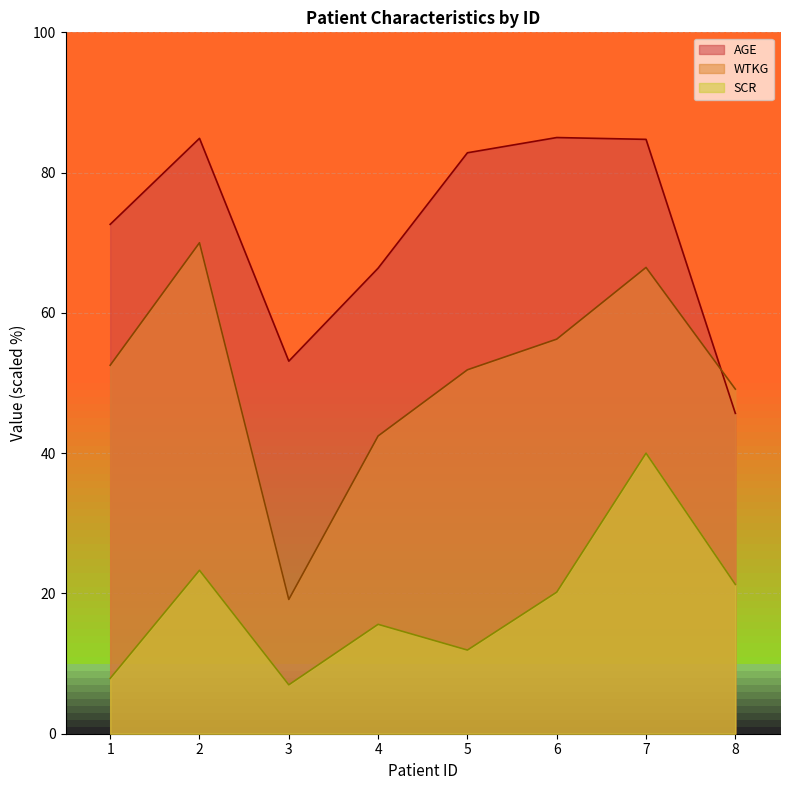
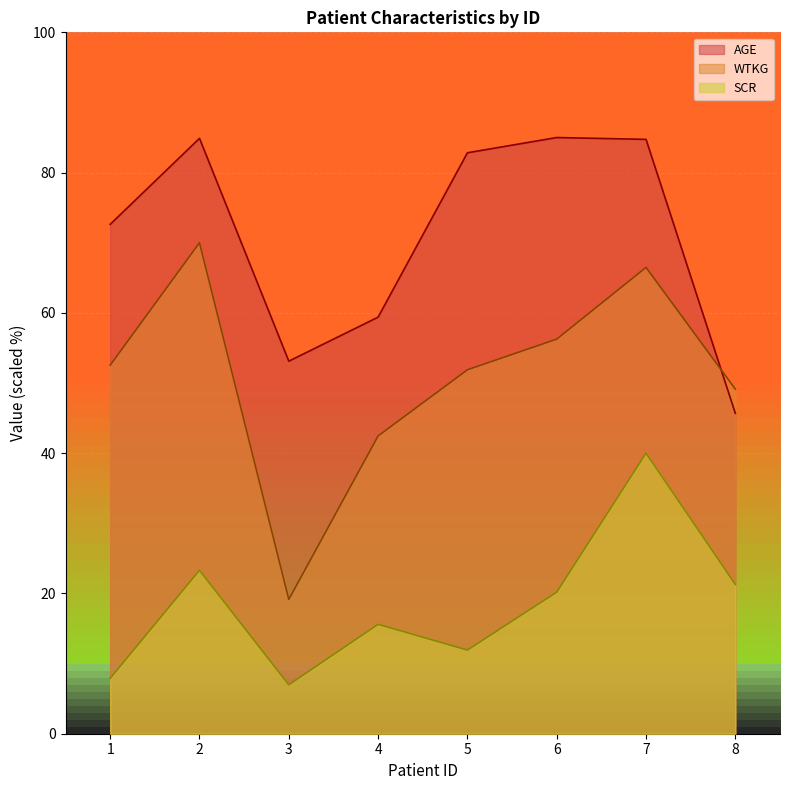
AGE, 4: 66 -> 59
